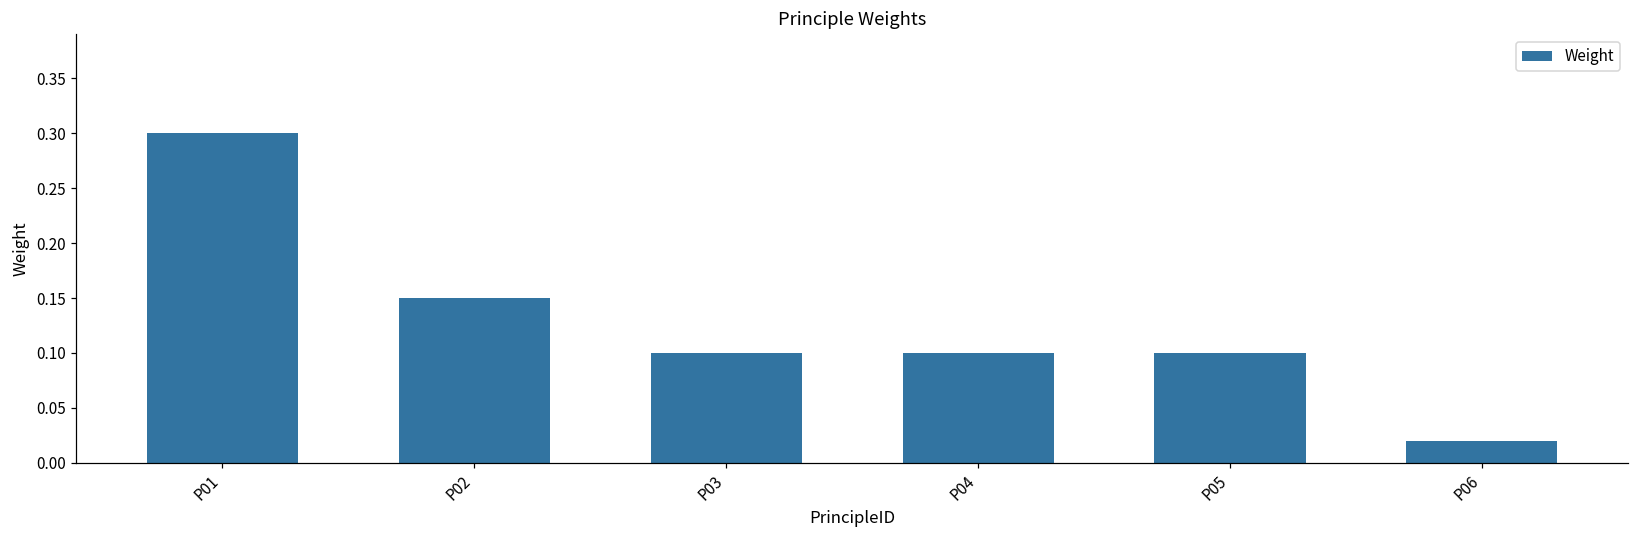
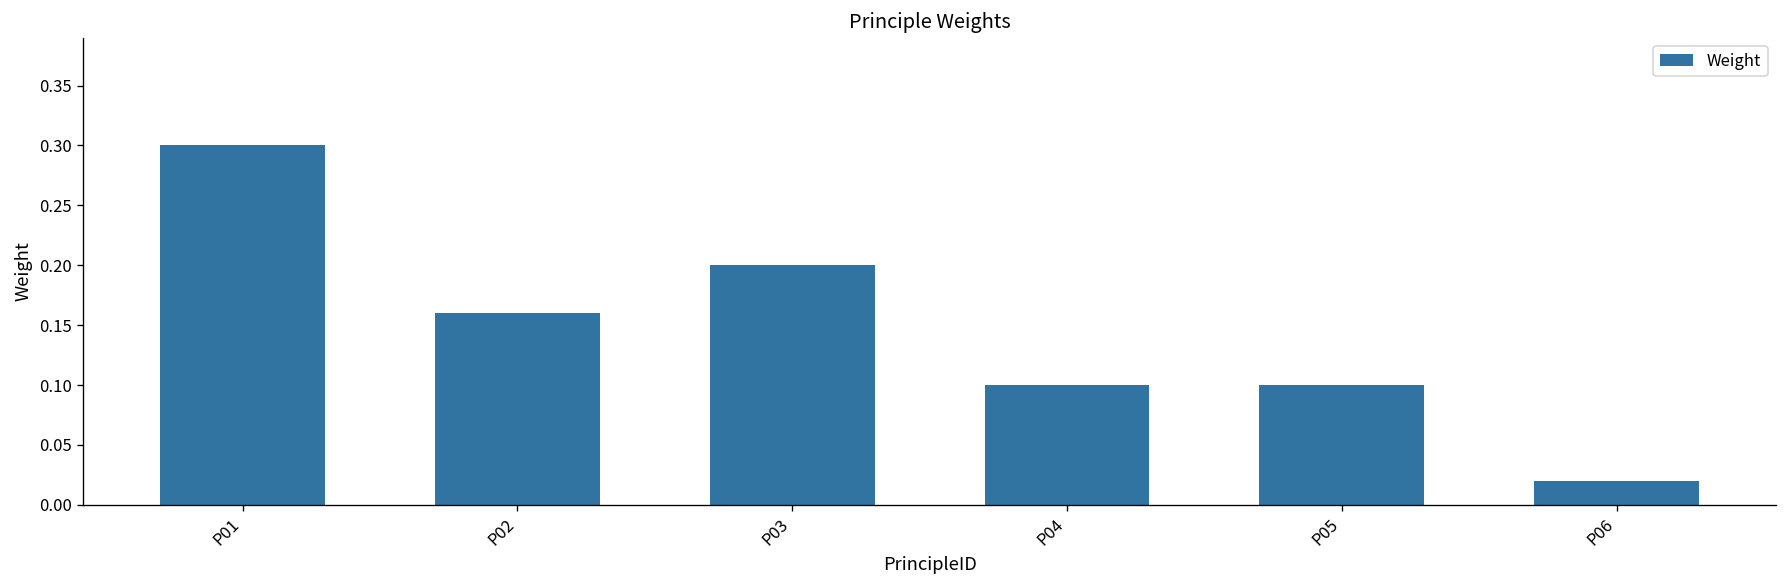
P02: 0.15 -> 0.16
P03: 0.1 -> 0.2
